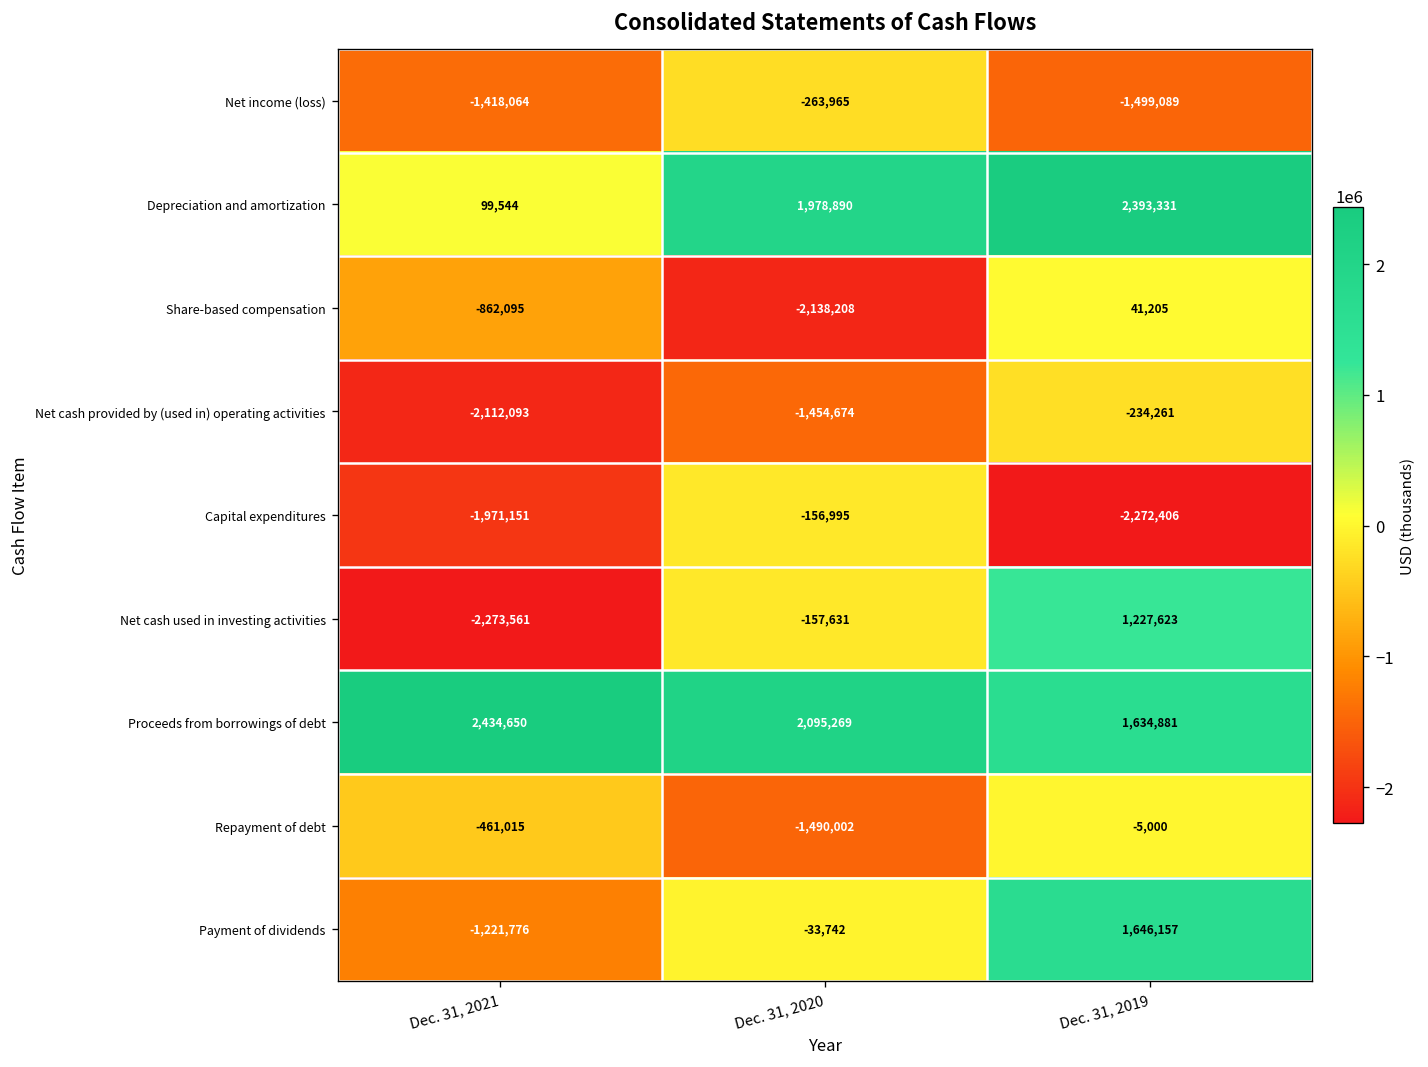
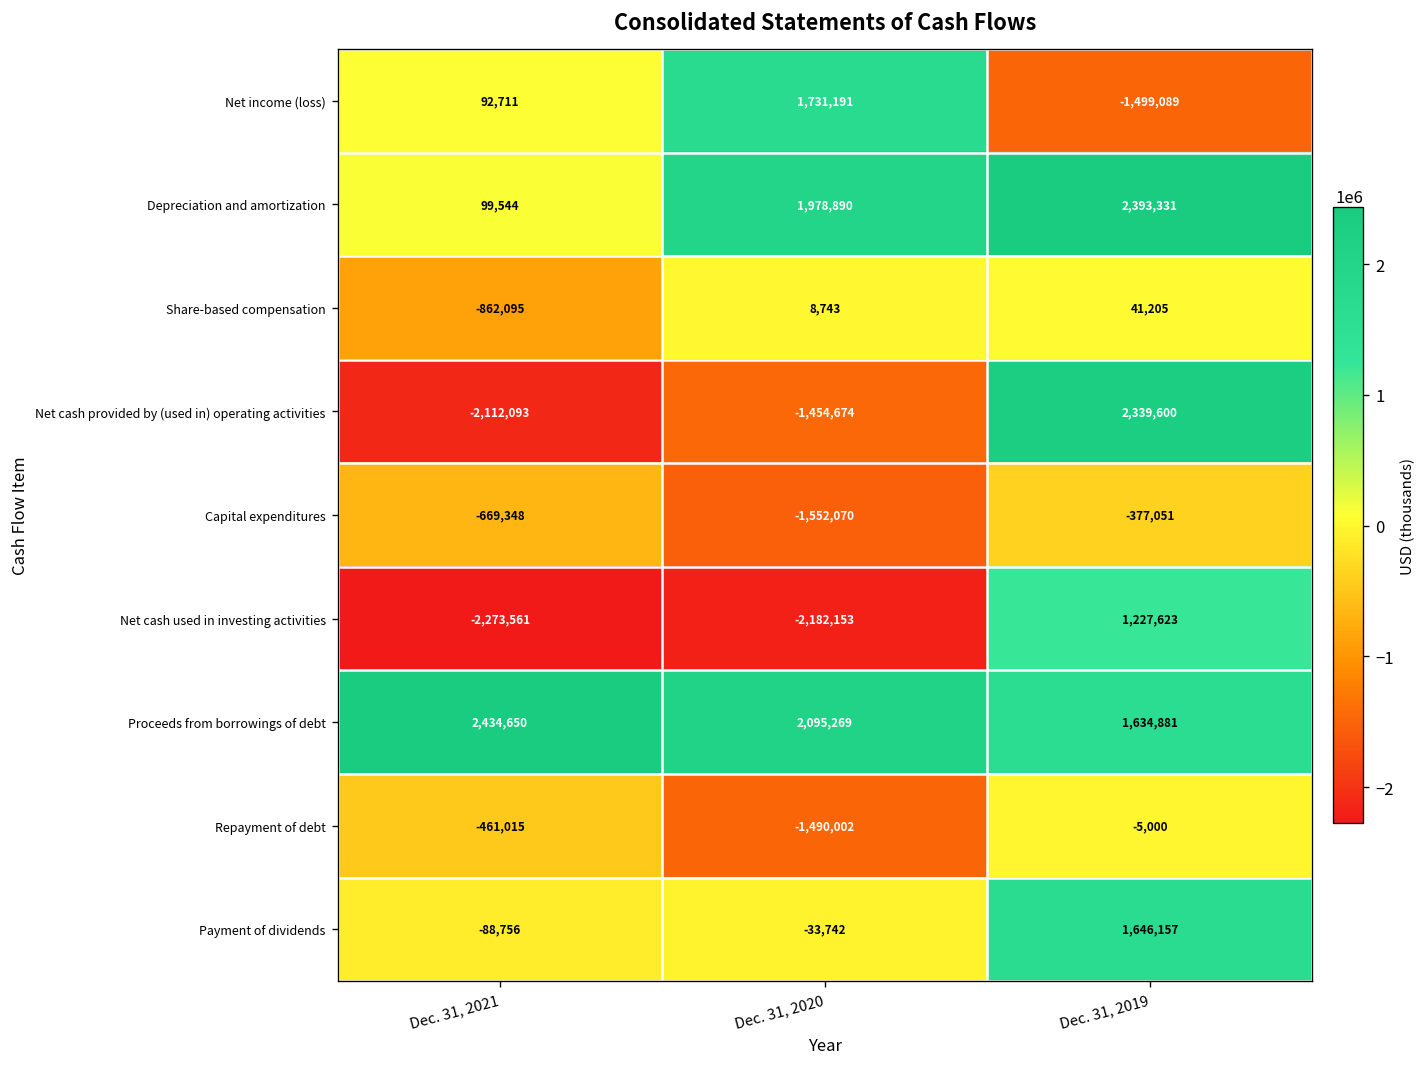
Net income (loss), Dec. 31, 2021: -1,418,064 -> 92,711
Net income (loss), Dec. 31, 2020: -263,965 -> 1,731,191
Share-based compensation, Dec. 31, 2020: -2,138,208 -> 8,743
Net cash provided by (used in) operating activities, Dec. 31, 2019: -234,261 -> 2,339,600
Capital expenditures, Dec. 31, 2021: -1,971,151 -> -669,348
Capital expenditures, Dec. 31, 2020: -156,995 -> -1,552,070
Capital expenditures, Dec. 31, 2019: -2,272,406 -> -377,051
Net cash used in investing activities, Dec. 31, 2020: -157,631 -> -2,182,153
Payment of dividends, Dec. 31, 2021: -1,221,776 -> -88,756
